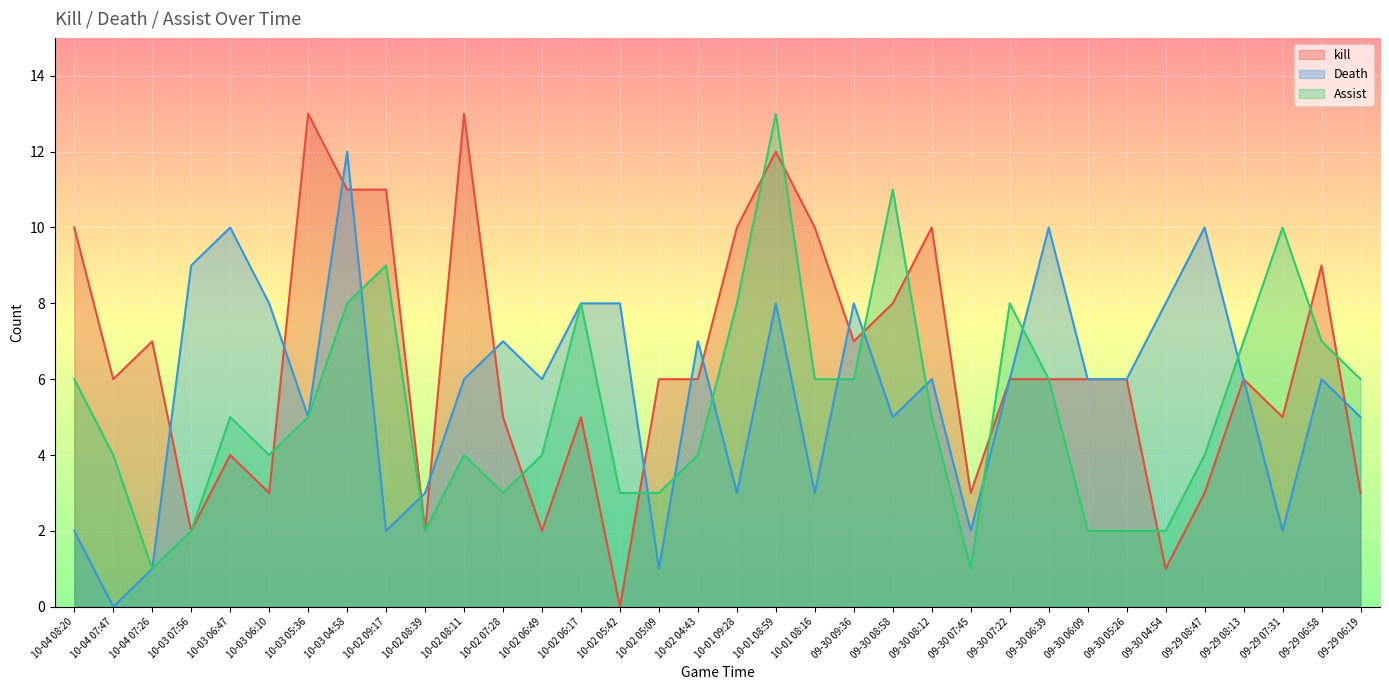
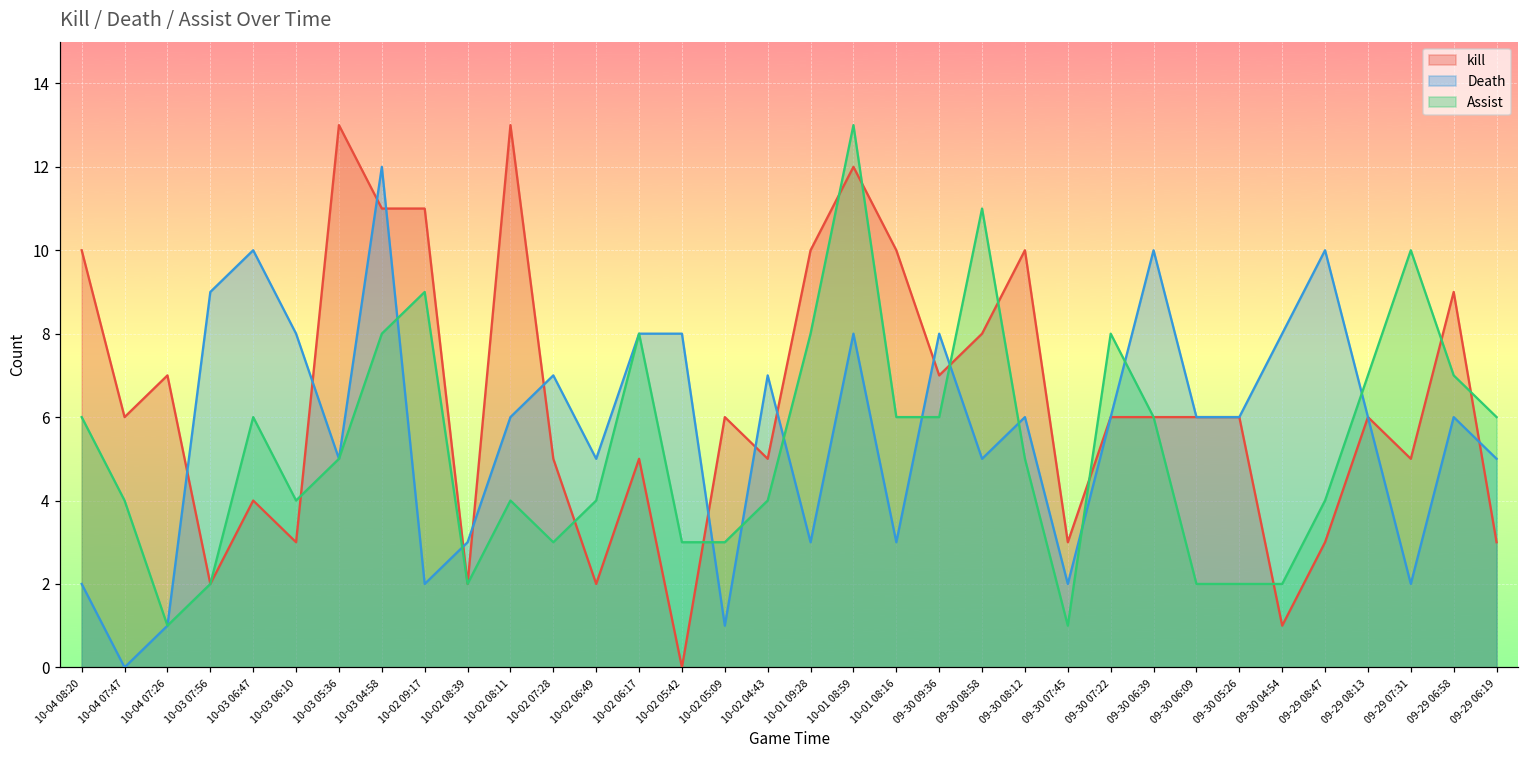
Assist, 10-03 06:47: 5 -> 6
Death, 10-02 06:49: 6 -> 5
kill, 10-02 04:43: 6 -> 5
